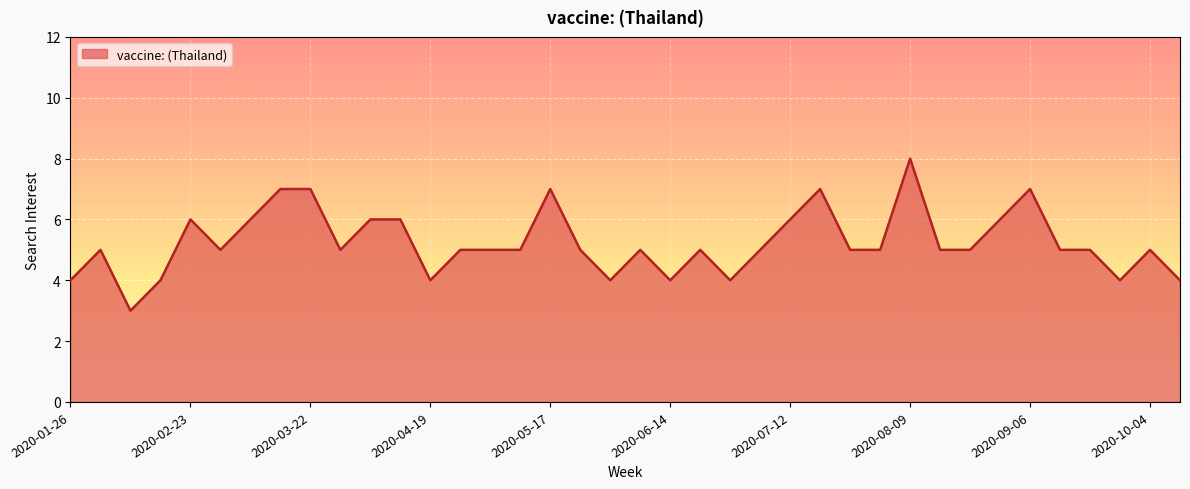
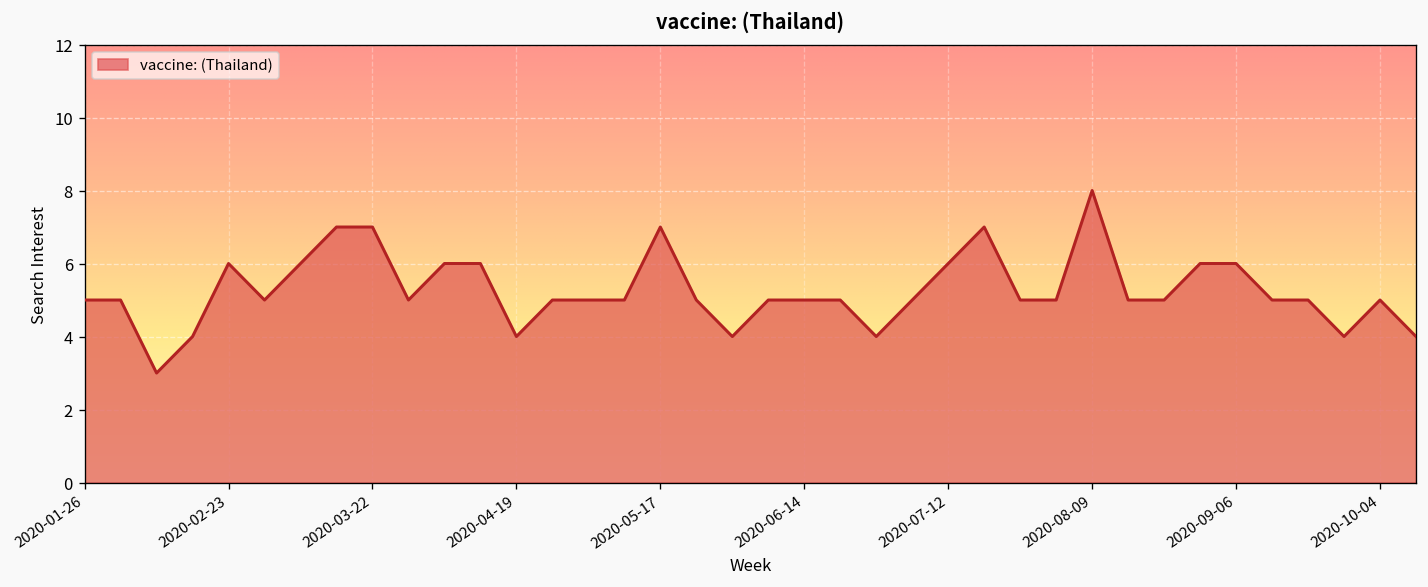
2020-01-26: 4 -> 5
2020-06-14: 4 -> 5
2020-09-06: 7 -> 6
